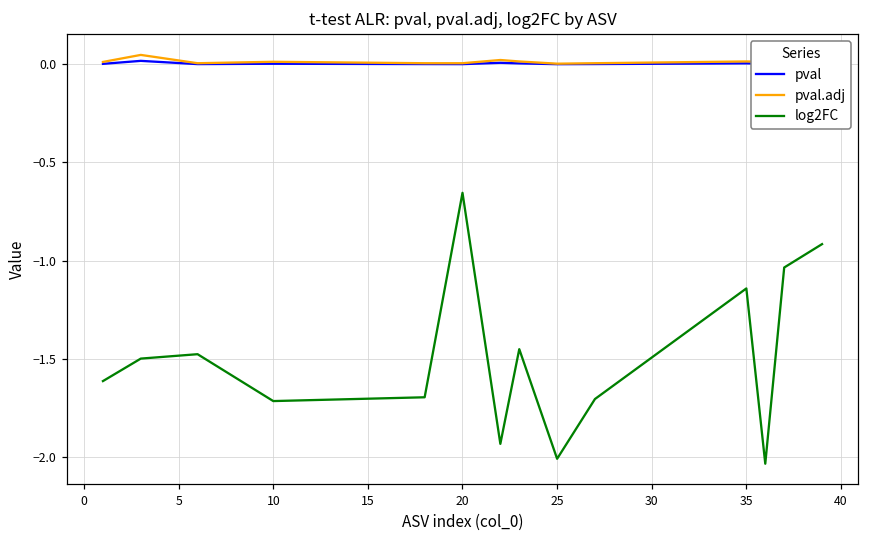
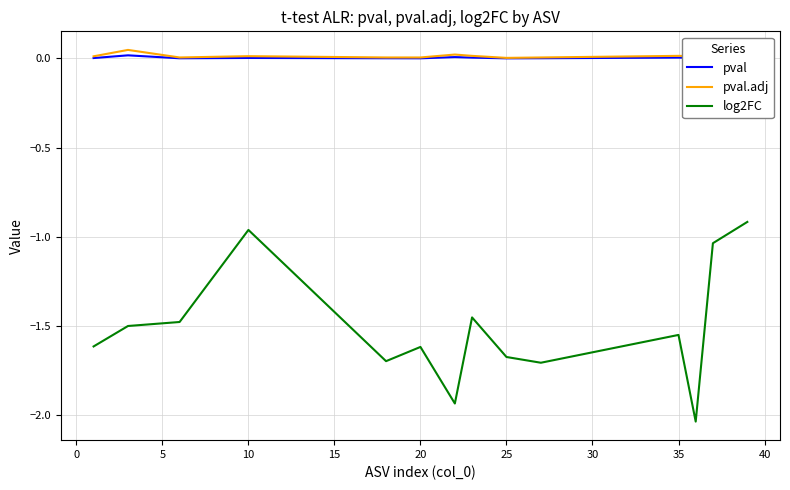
log2FC, 10: -1.72 -> -0.96
log2FC, 20: -0.65 -> -1.62
log2FC, 25: -2.01 -> -1.67
log2FC, 35: -1.14 -> -1.55
